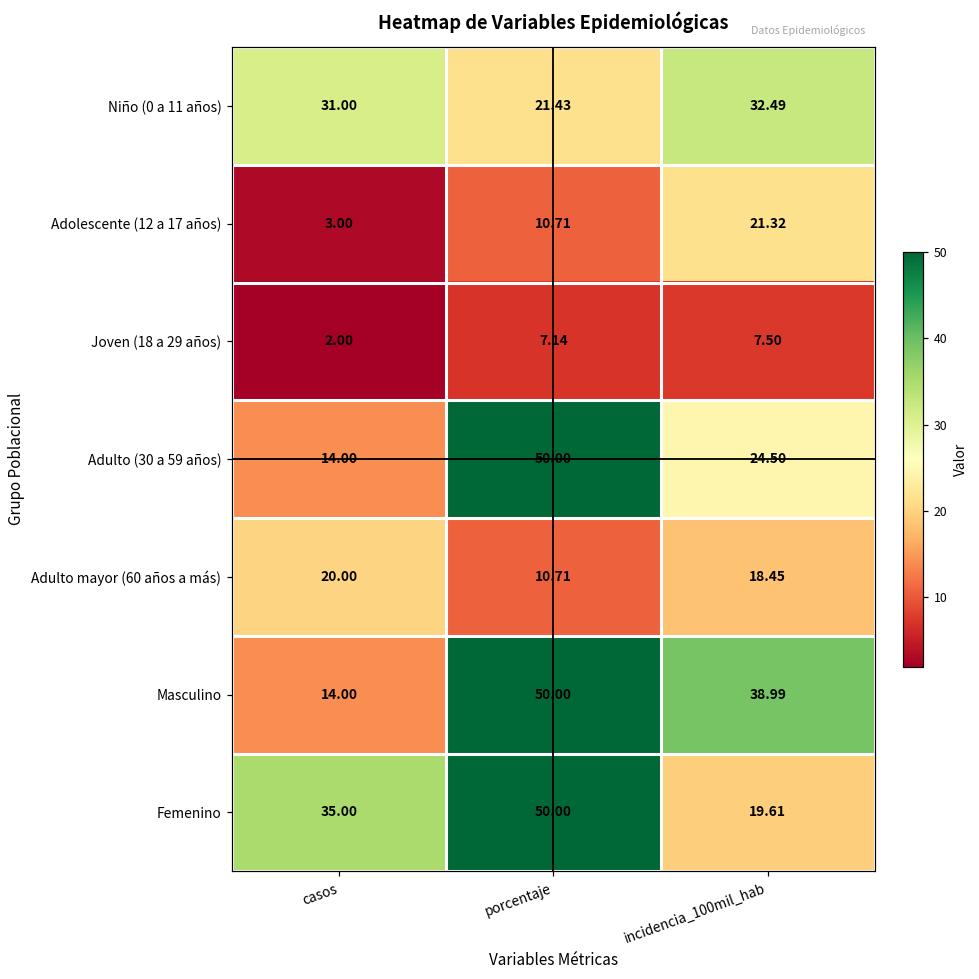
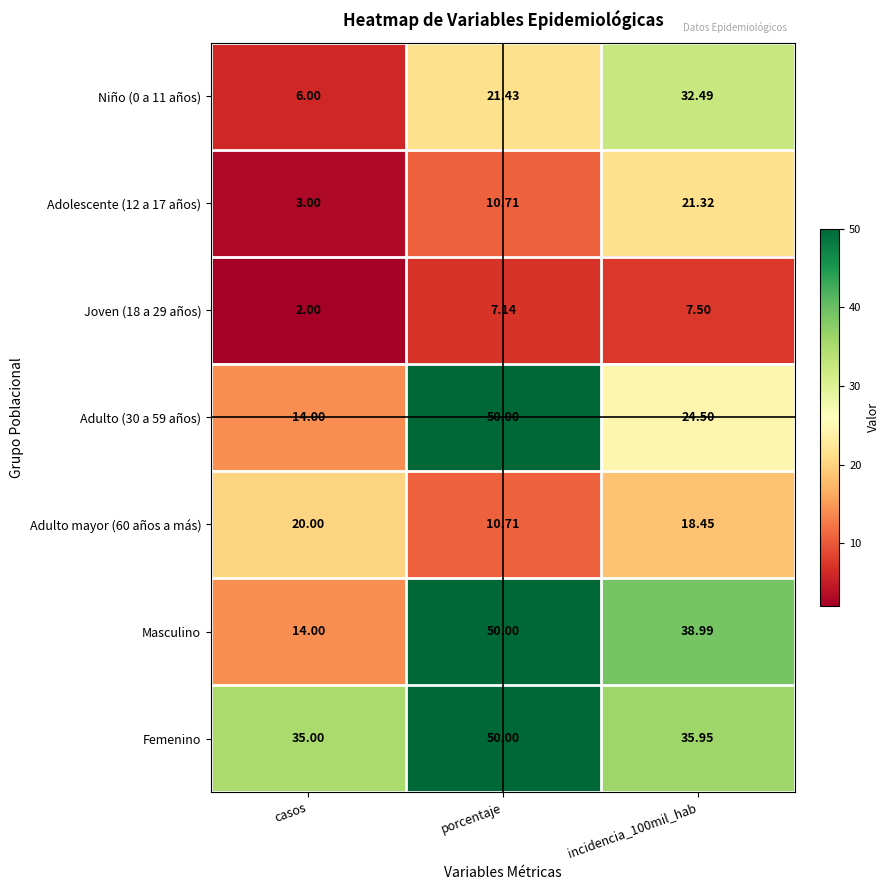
Niño (0 a 11 años), casos: 31.00 -> 6.00
Femenino, incidencia_100mil_hab: 19.61 -> 35.95
